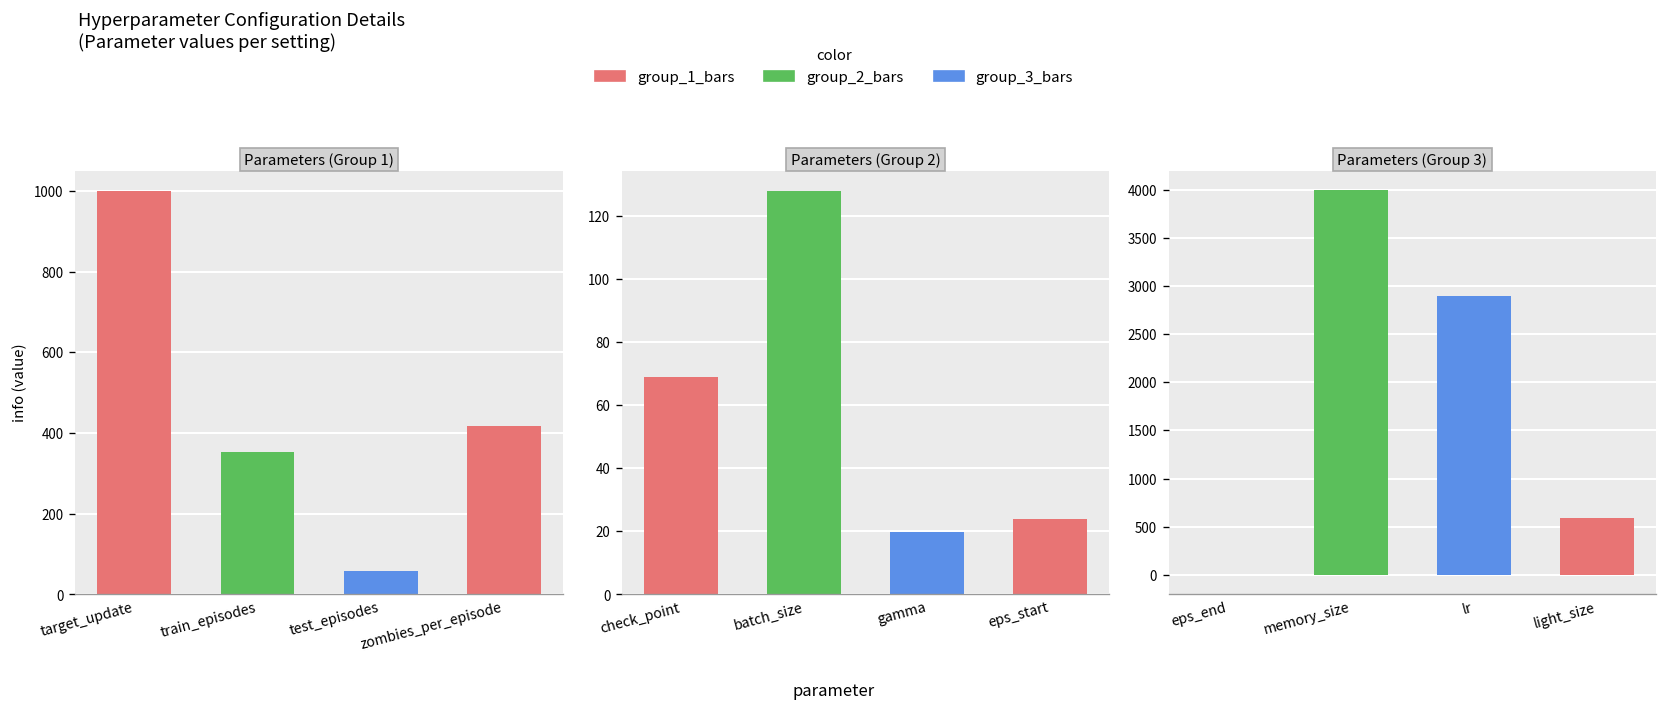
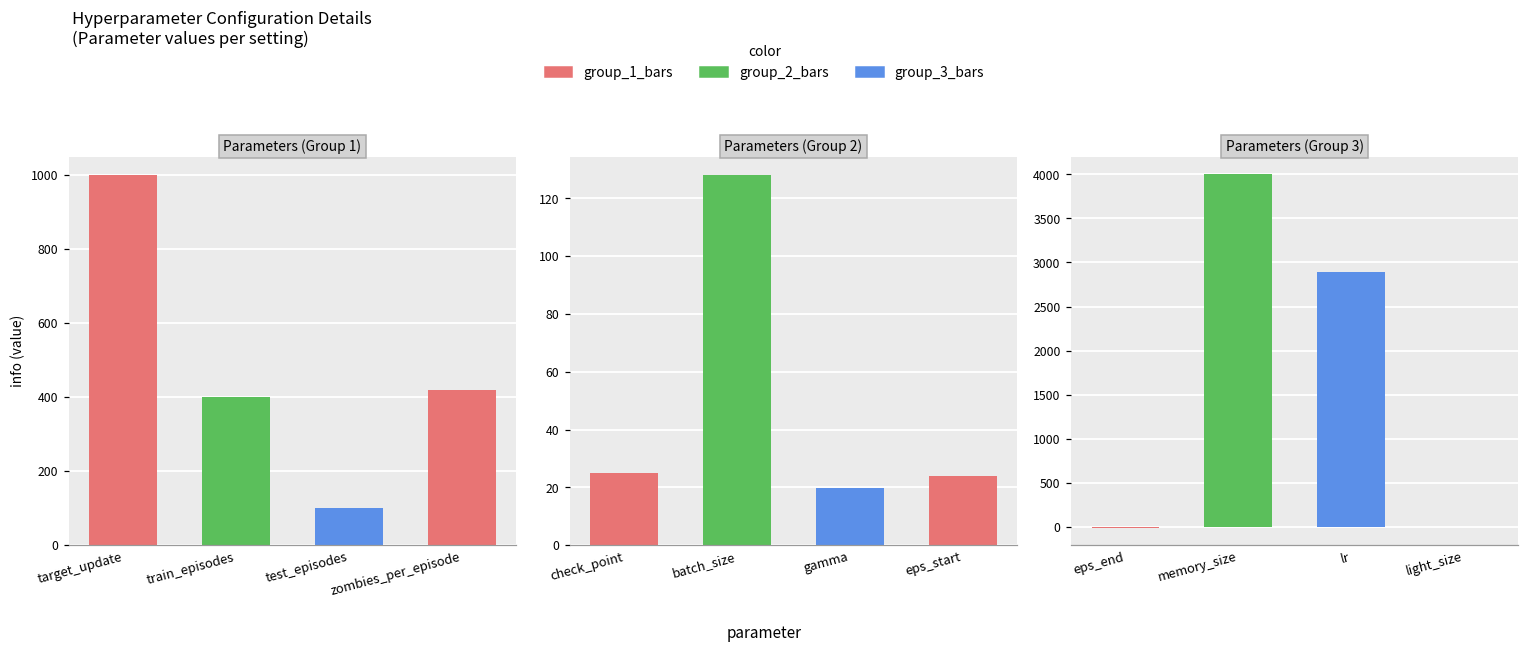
Parameters (Group 1), train_episodes: 350 -> 400
Parameters (Group 1), test_episodes: 60 -> 100
Parameters (Group 2), check_point: 69 -> 25
Parameters (Group 3), light_size: 600 -> 0
